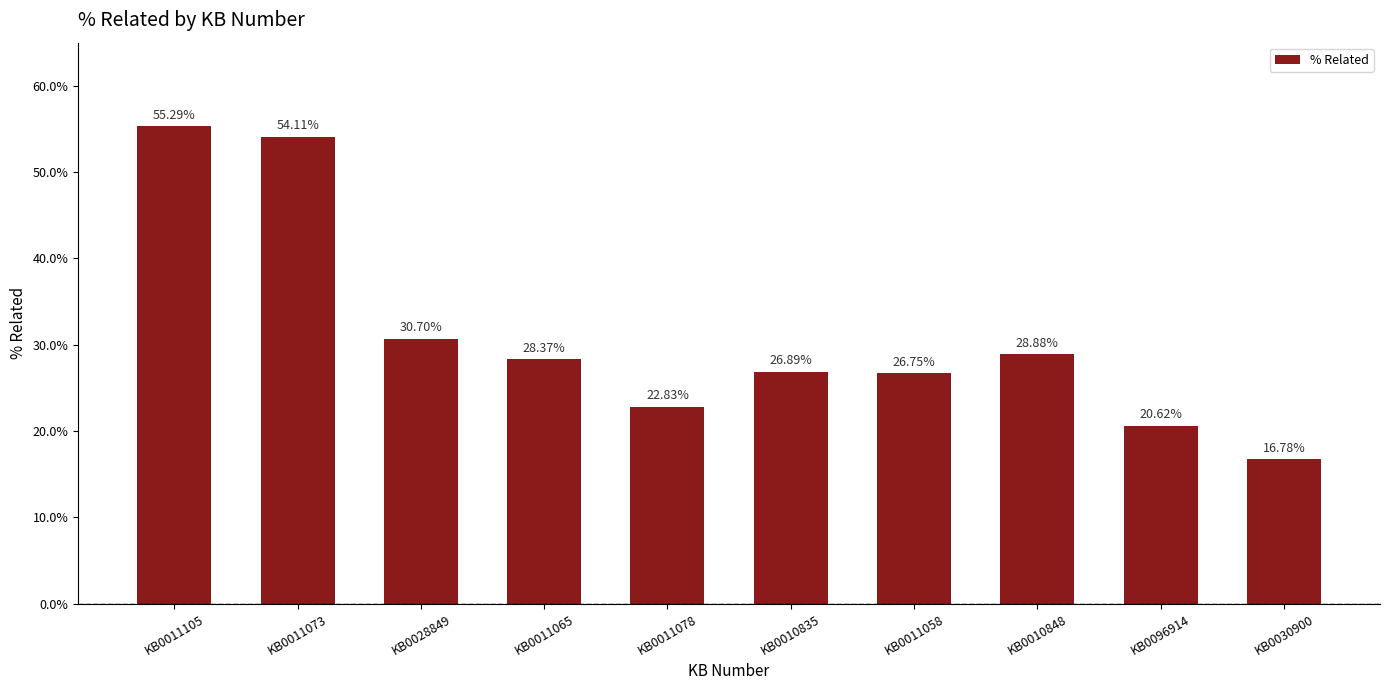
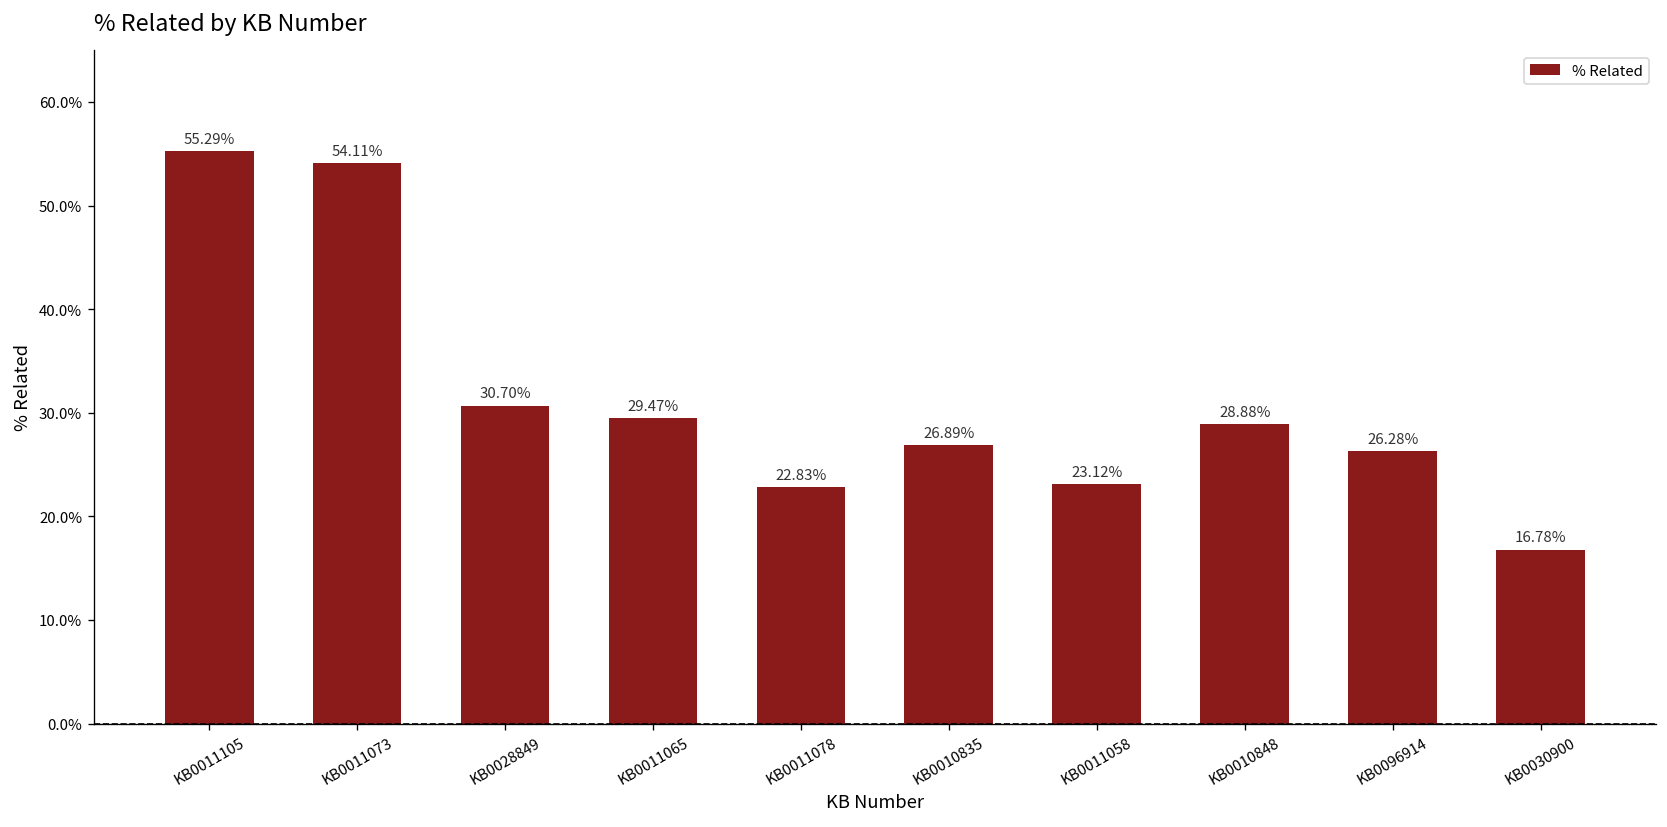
KB0011065: 28.37% -> 29.47%
KB0011058: 26.75% -> 23.12%
KB0096914: 20.62% -> 26.28%
